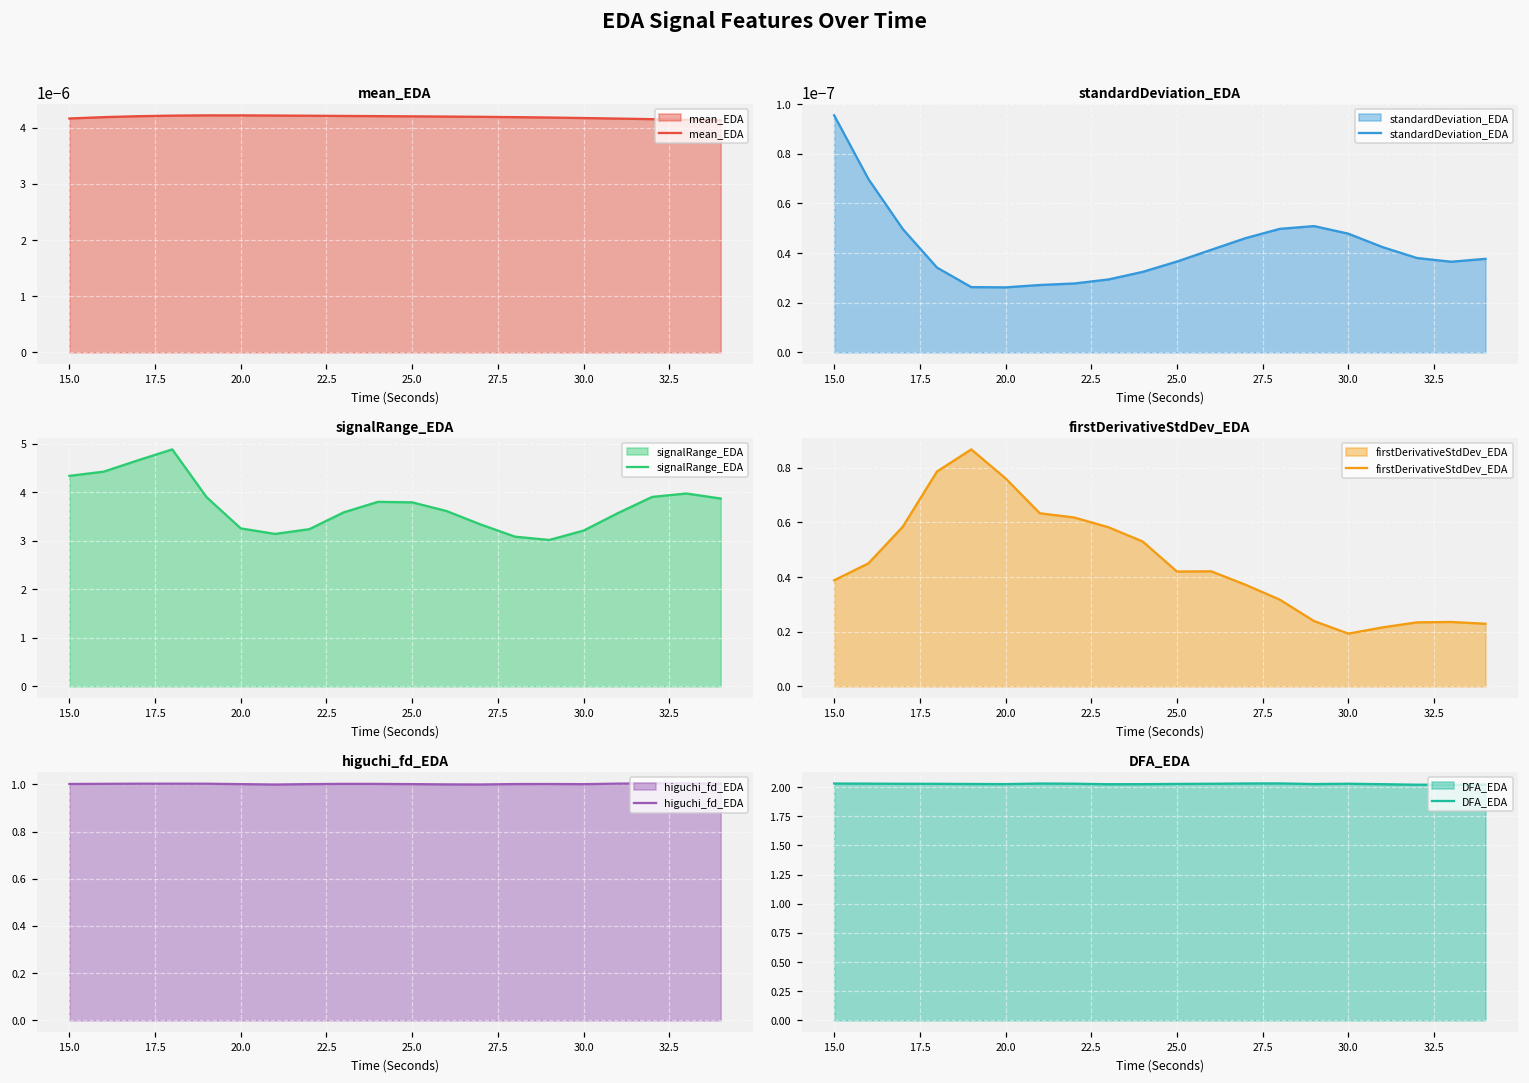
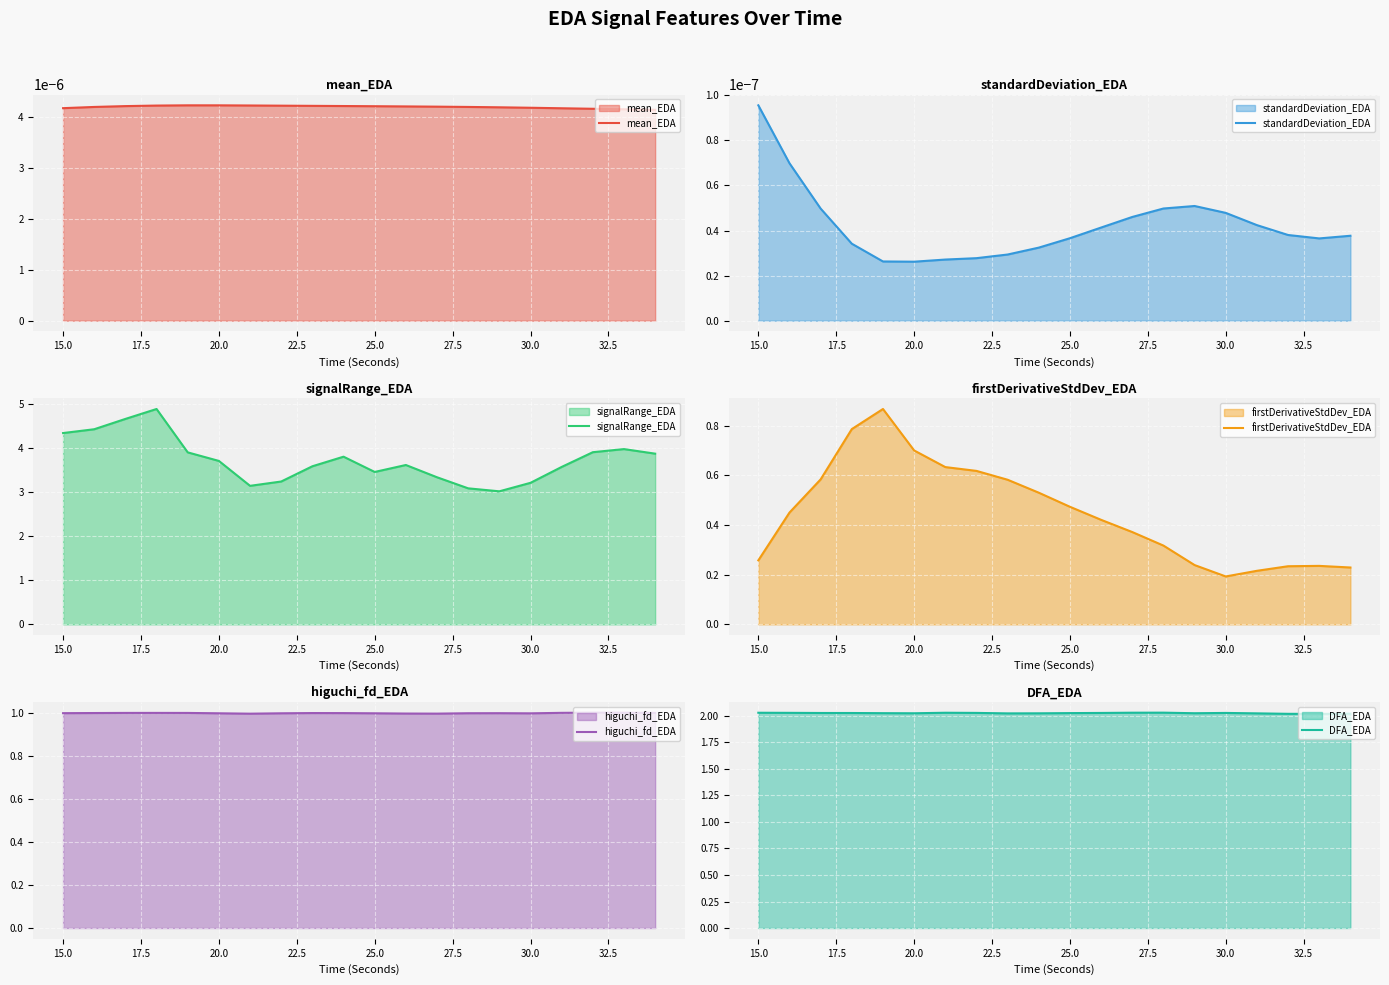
signalRange_EDA, 20.0: 3.3 -> 3.7
signalRange_EDA, 25.0: 3.8 -> 3.5
firstDerivativeStdDev_EDA, 15.0: 0.39 -> 0.26
firstDerivativeStdDev_EDA, 20.0: 0.76 -> 0.70
firstDerivativeStdDev_EDA, 25.0: 0.42 -> 0.47
